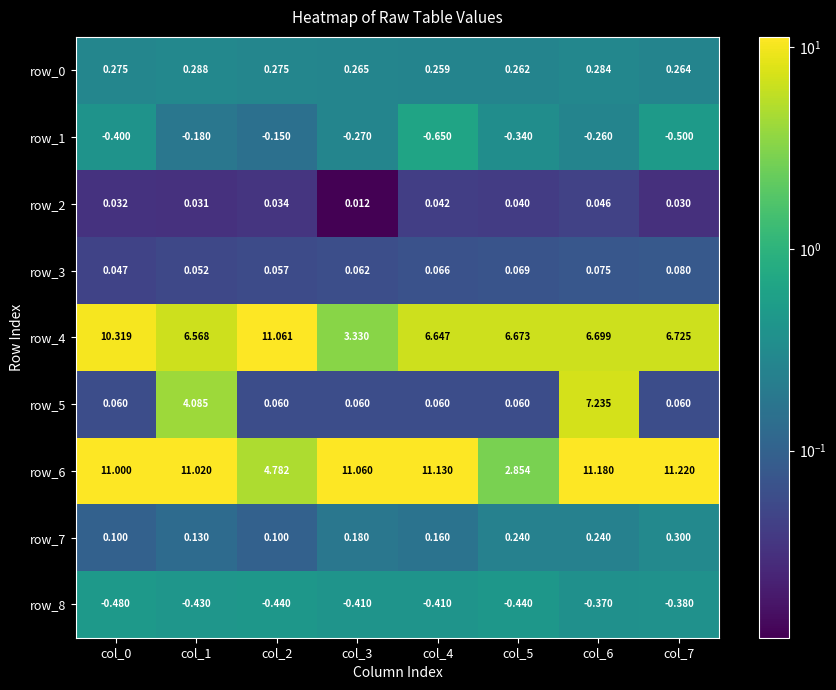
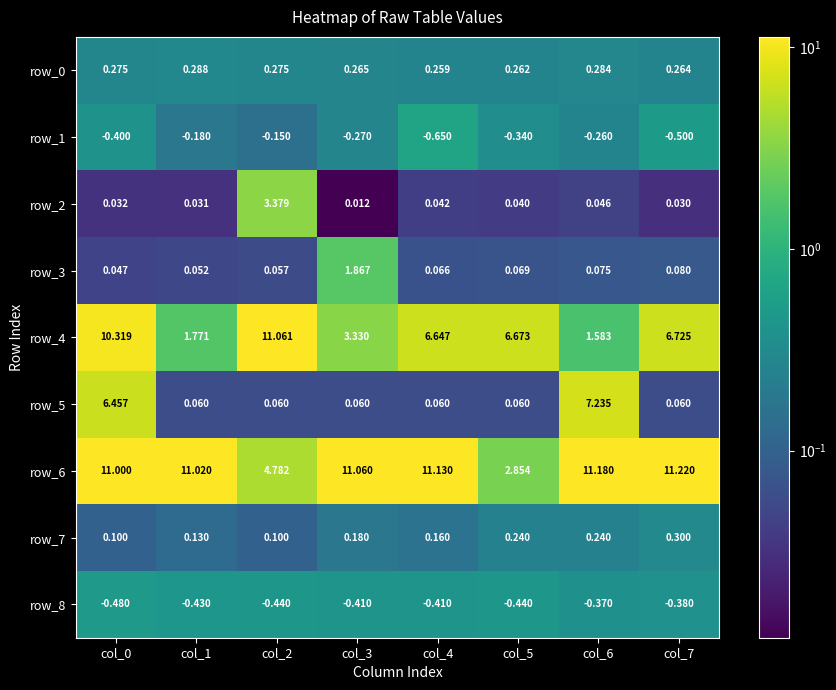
row_2, col_2: 0.034 -> 3.379
row_3, col_3: 0.062 -> 1.867
row_4, col_1: 6.568 -> 1.771
row_4, col_6: 6.699 -> 1.583
row_5, col_0: 0.060 -> 6.457
row_5, col_1: 4.085 -> 0.060
